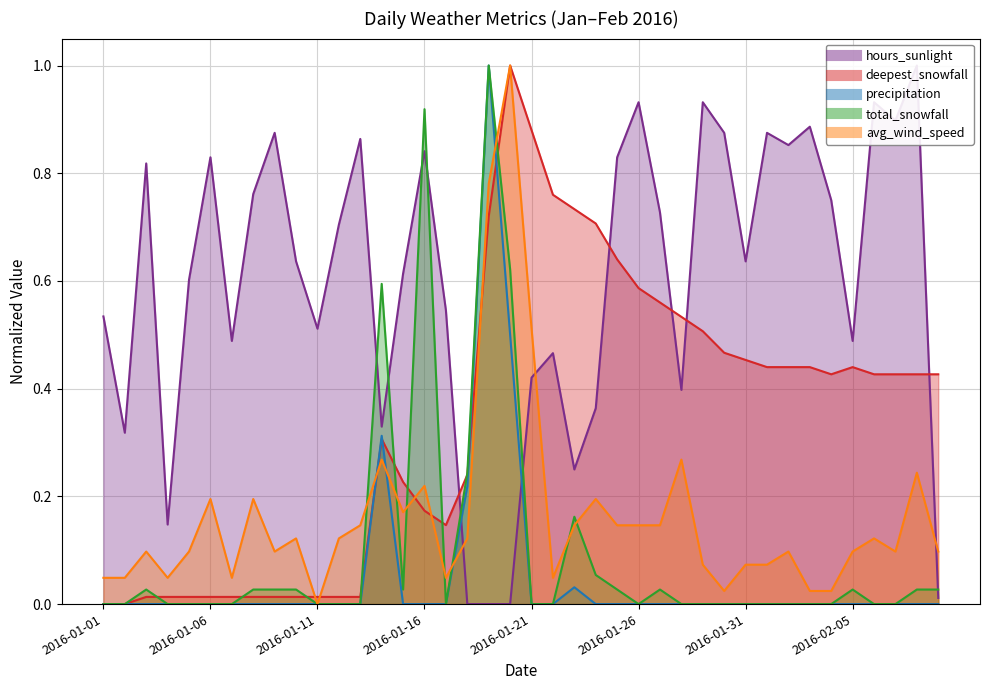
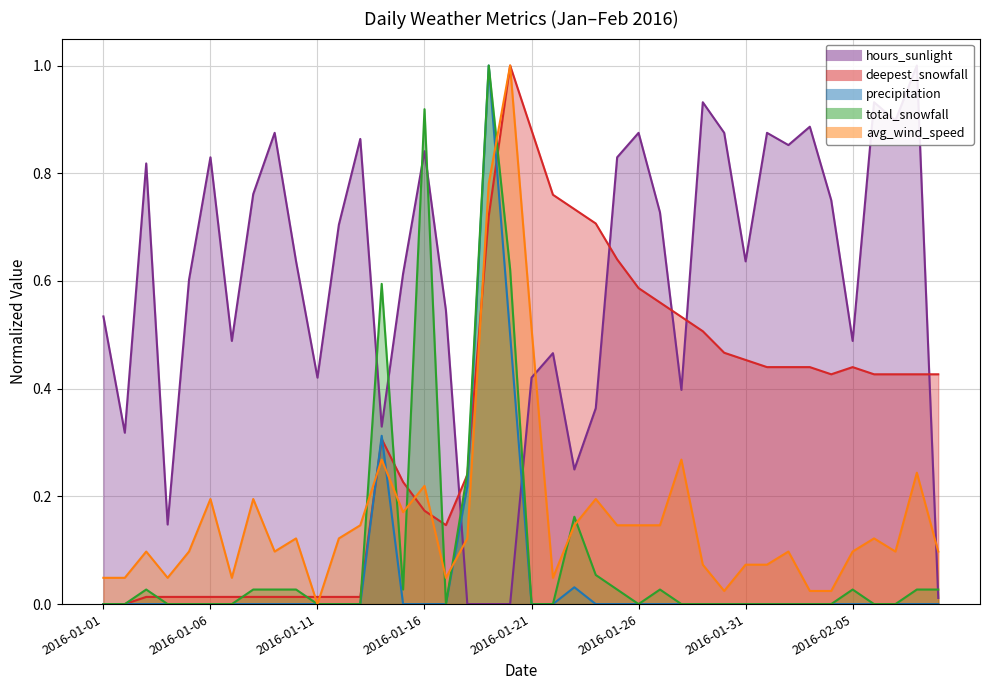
hours_sunlight, 2016-01-11: 0.51 -> 0.42
hours_sunlight, 2016-01-26: 0.93 -> 0.88
